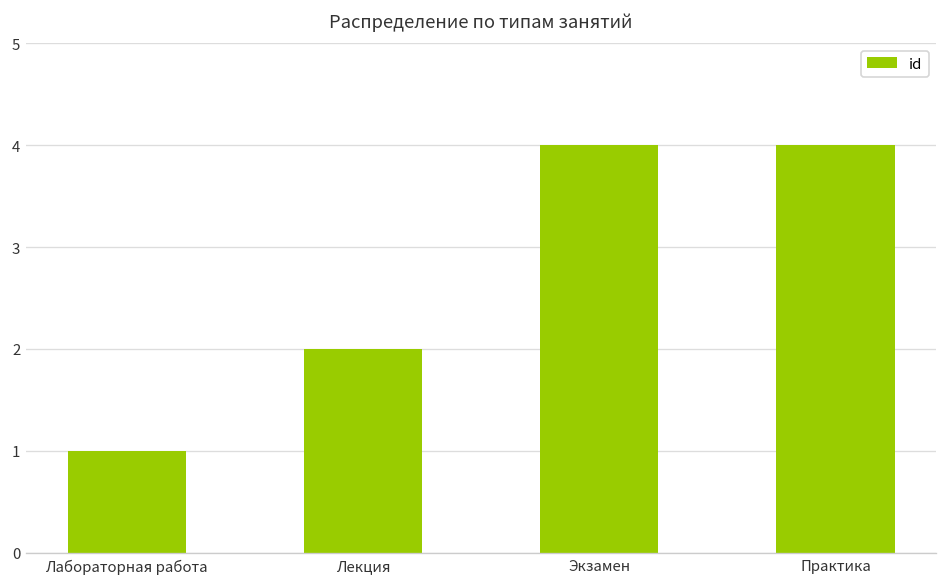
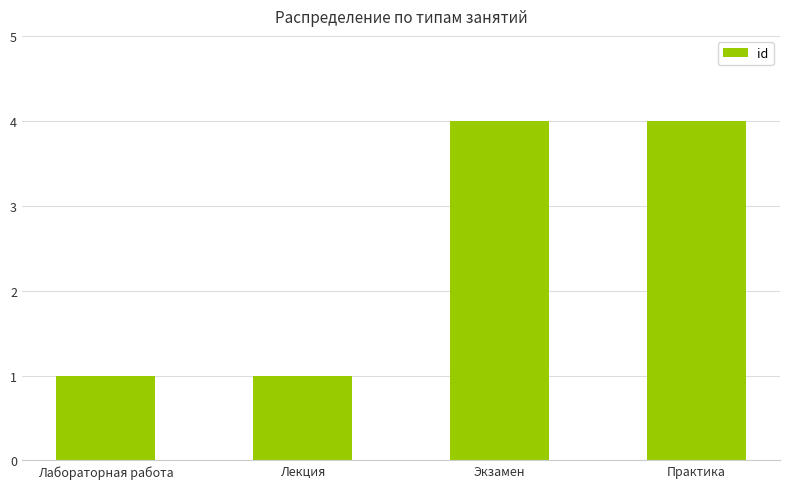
Лекция: 2 -> 1
